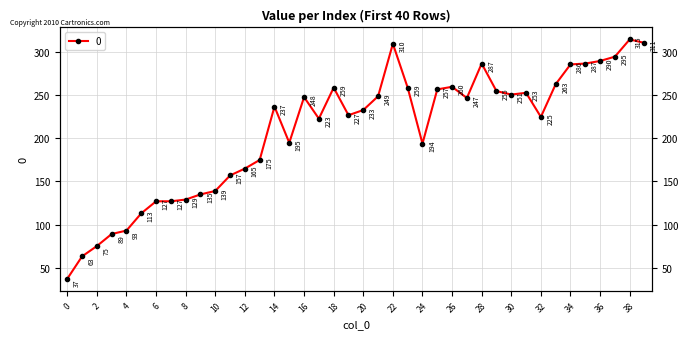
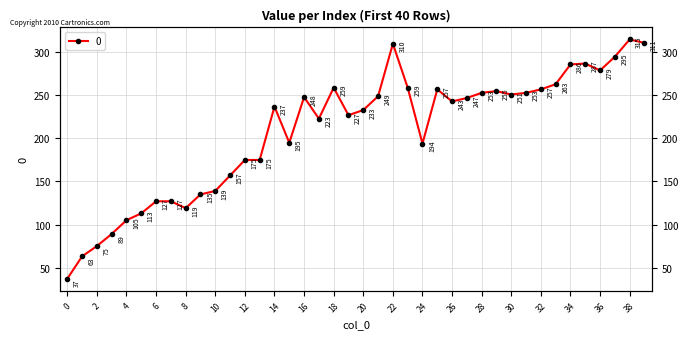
4: 93 -> 105
8: 129 -> 119
12: 165 -> 175
26: 260 -> 243
28: 287 -> 253
32: 225 -> 257
36: 290 -> 279
